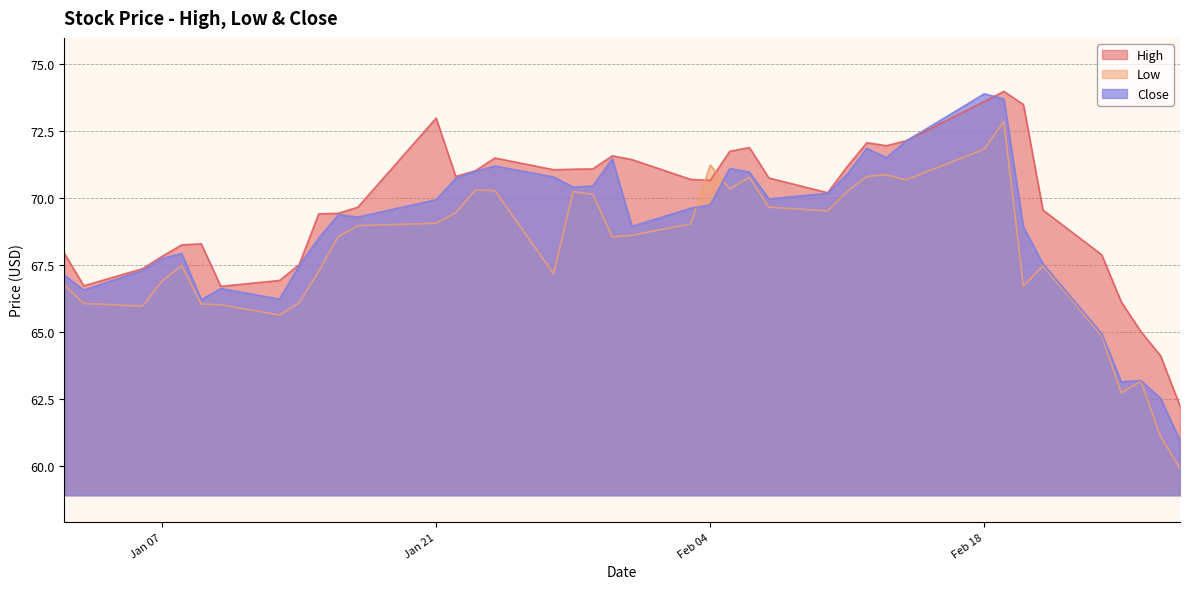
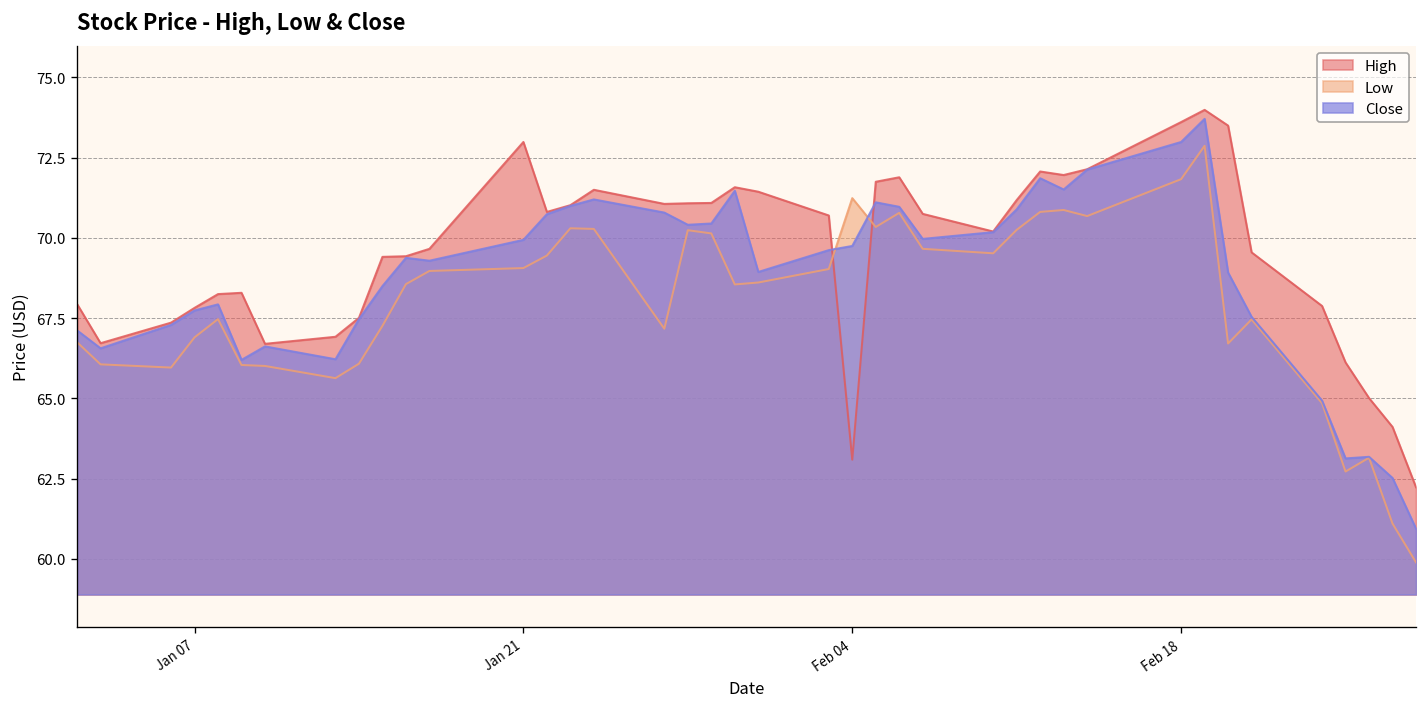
High, Feb 04: 70.7 -> 63.1
Close, Feb 18: 73.9 -> 73.0
